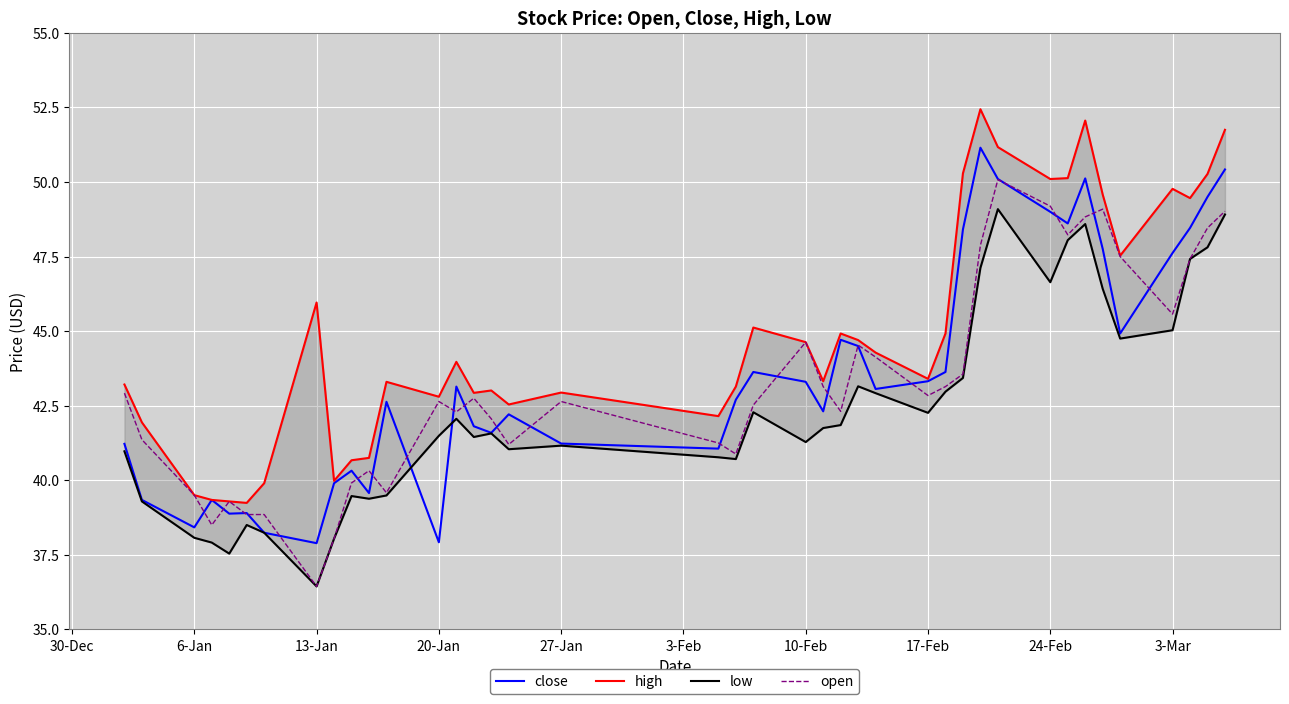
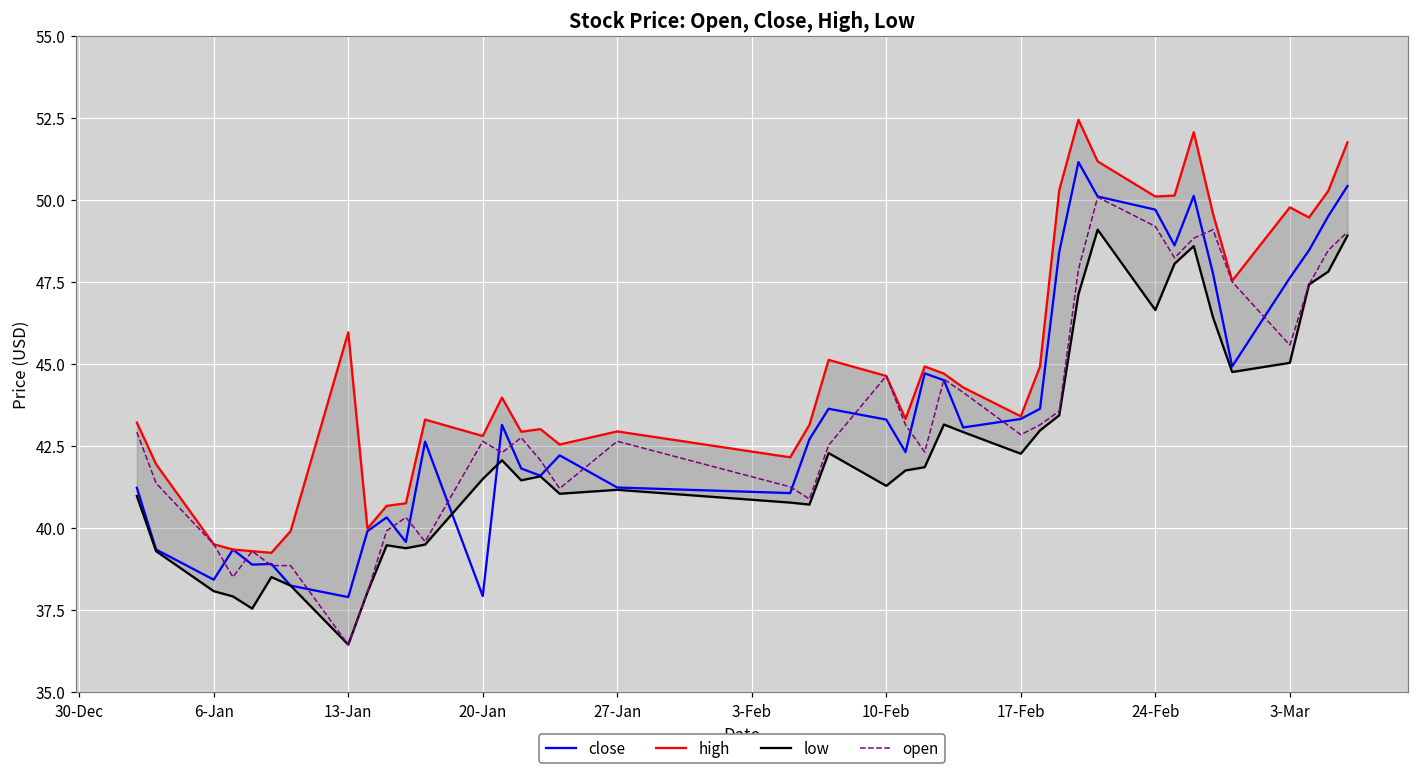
close, 24-Feb: 49.0 -> 49.7
